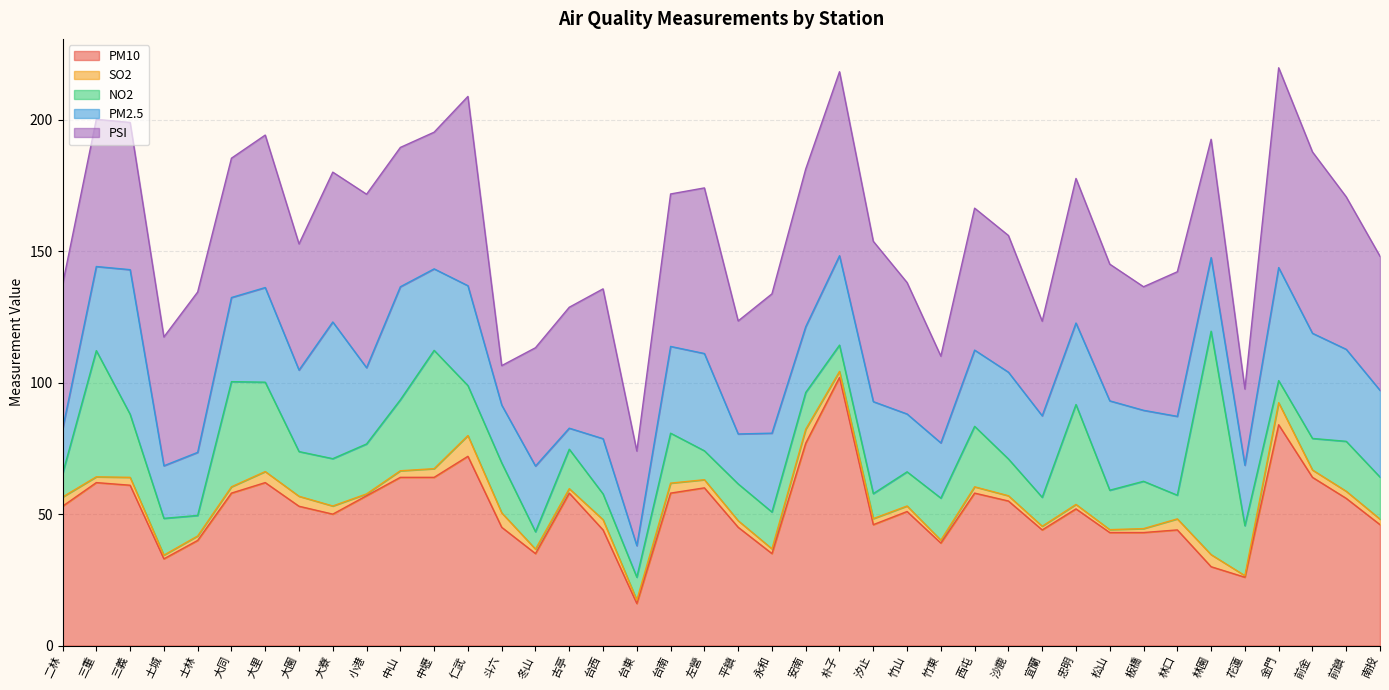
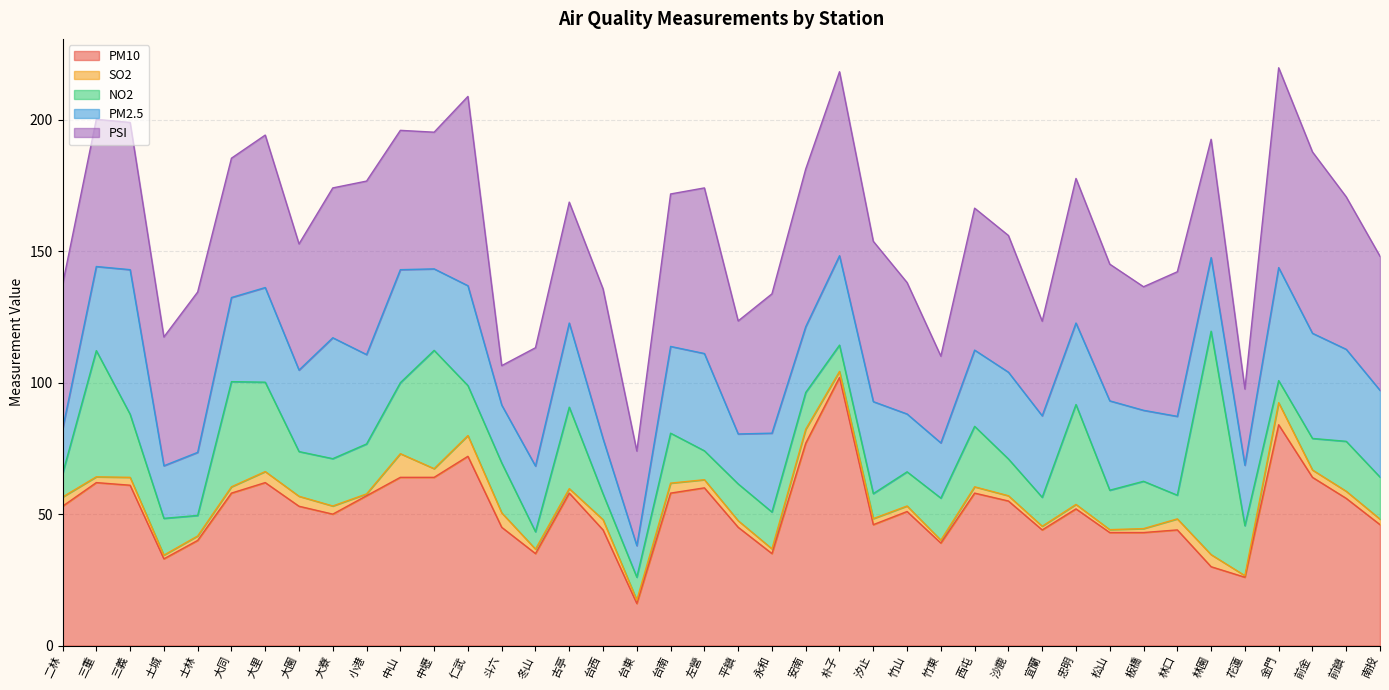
PM2.5, 大寮: 52 -> 46
PM2.5, 小港: 29 -> 34
SO2, 中山: 3 -> 9
NO2, 古亭: 15 -> 31
PM2.5, 古亭: 8 -> 32
